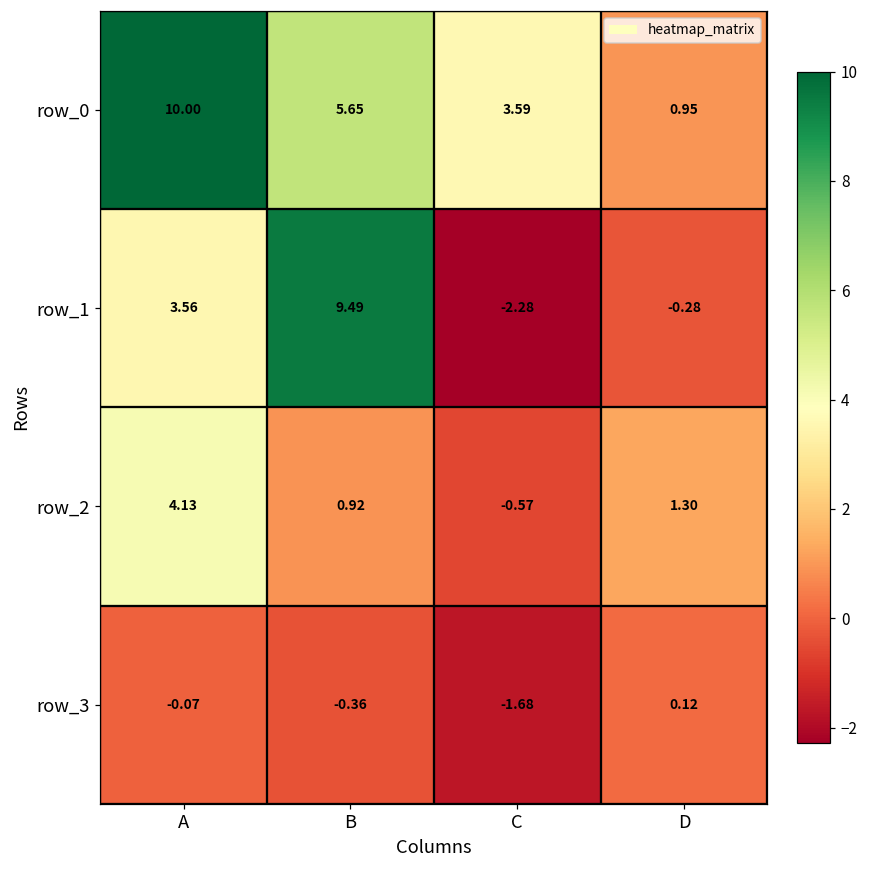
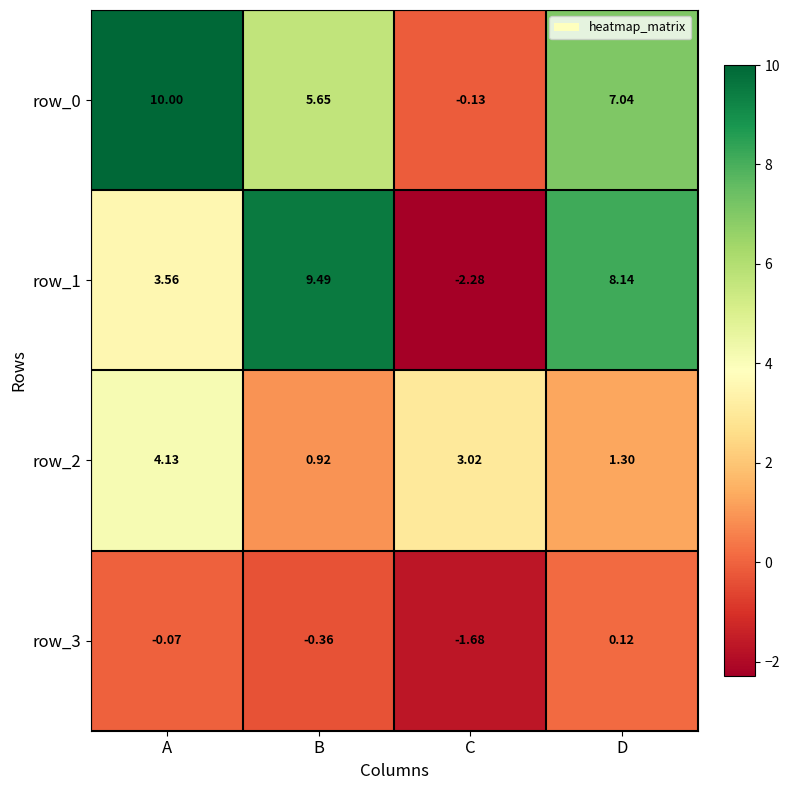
row_0, C: 3.59 -> -0.13
row_0, D: 0.95 -> 7.04
row_1, D: -0.28 -> 8.14
row_2, C: -0.57 -> 3.02
